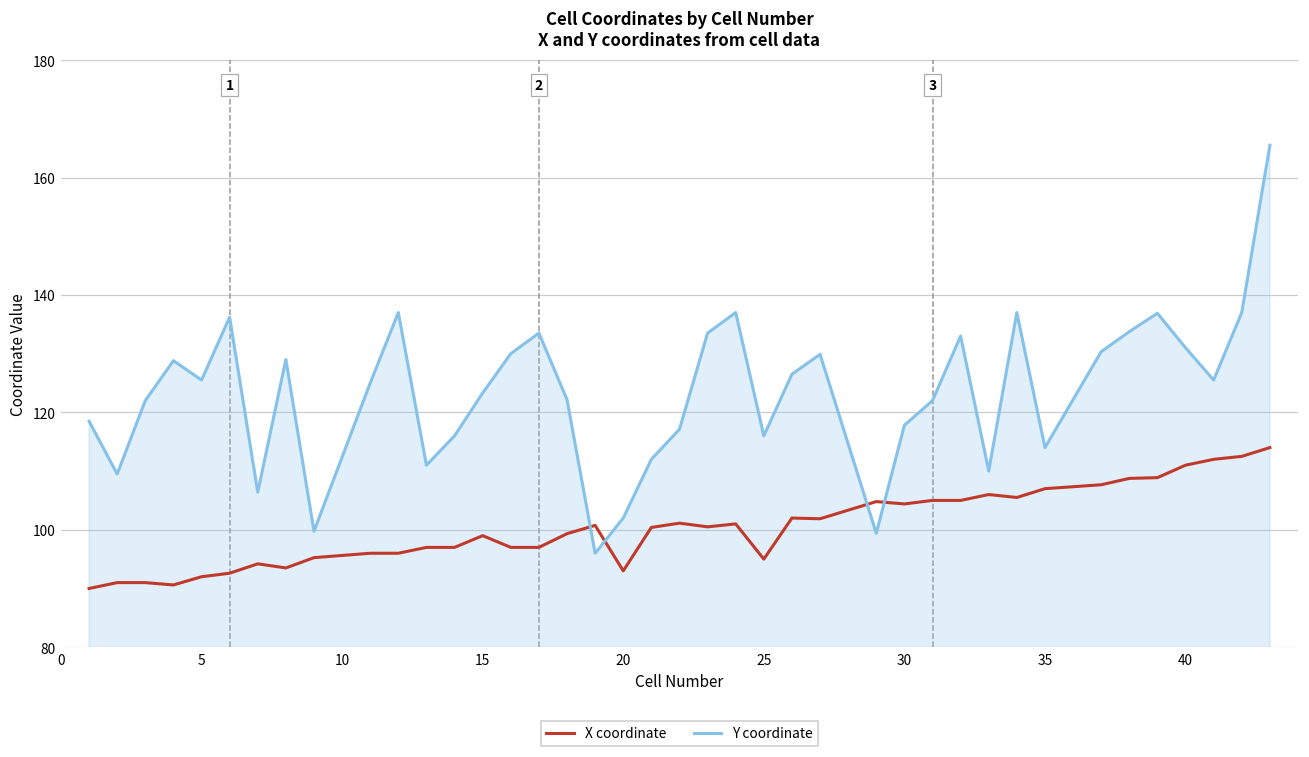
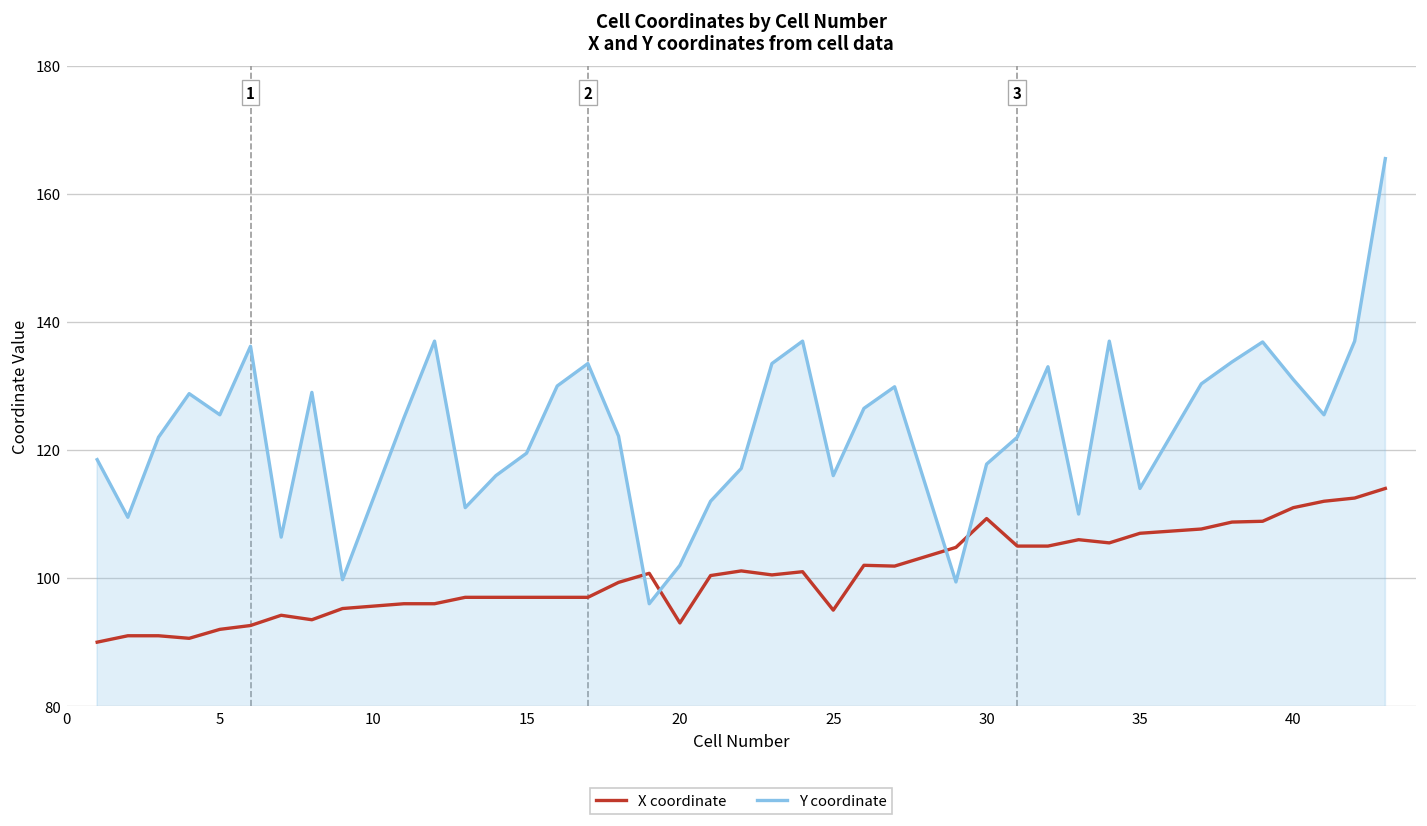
X coordinate, 15: 99 -> 97
Y coordinate, 15: 123 -> 120
X coordinate, 30: 104 -> 109
